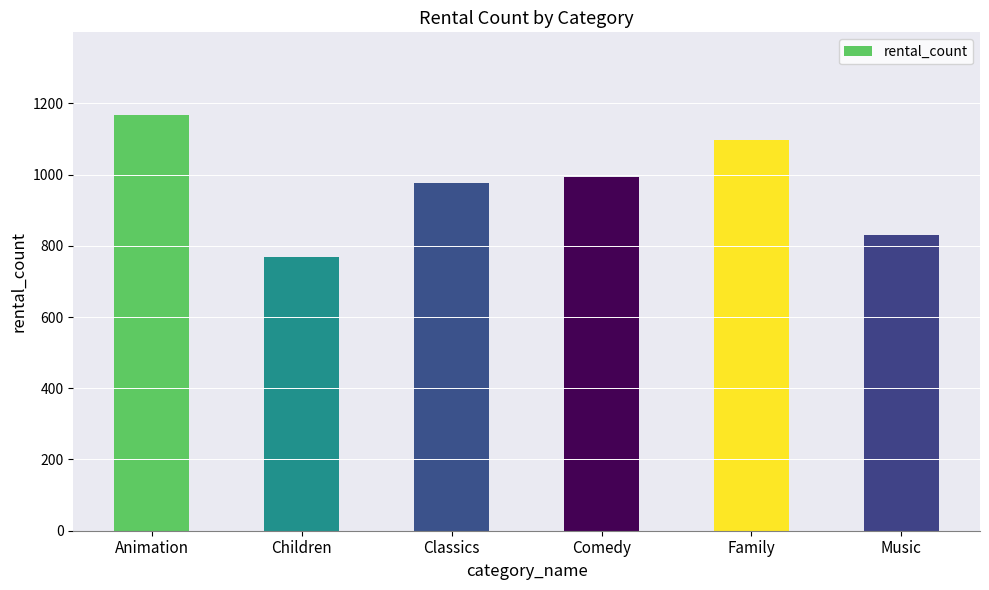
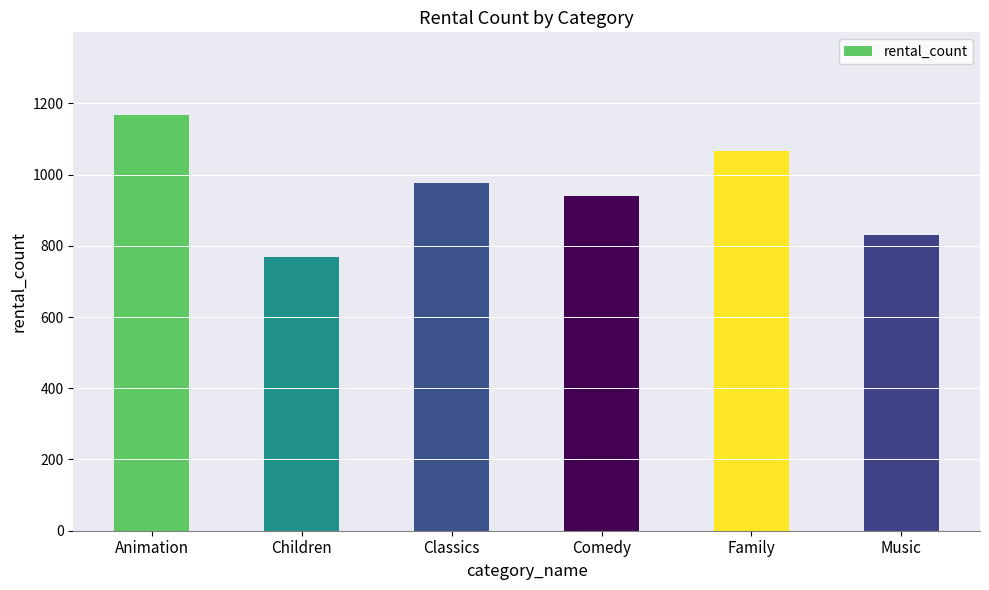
Comedy: 990 -> 940
Family: 1100 -> 1070
